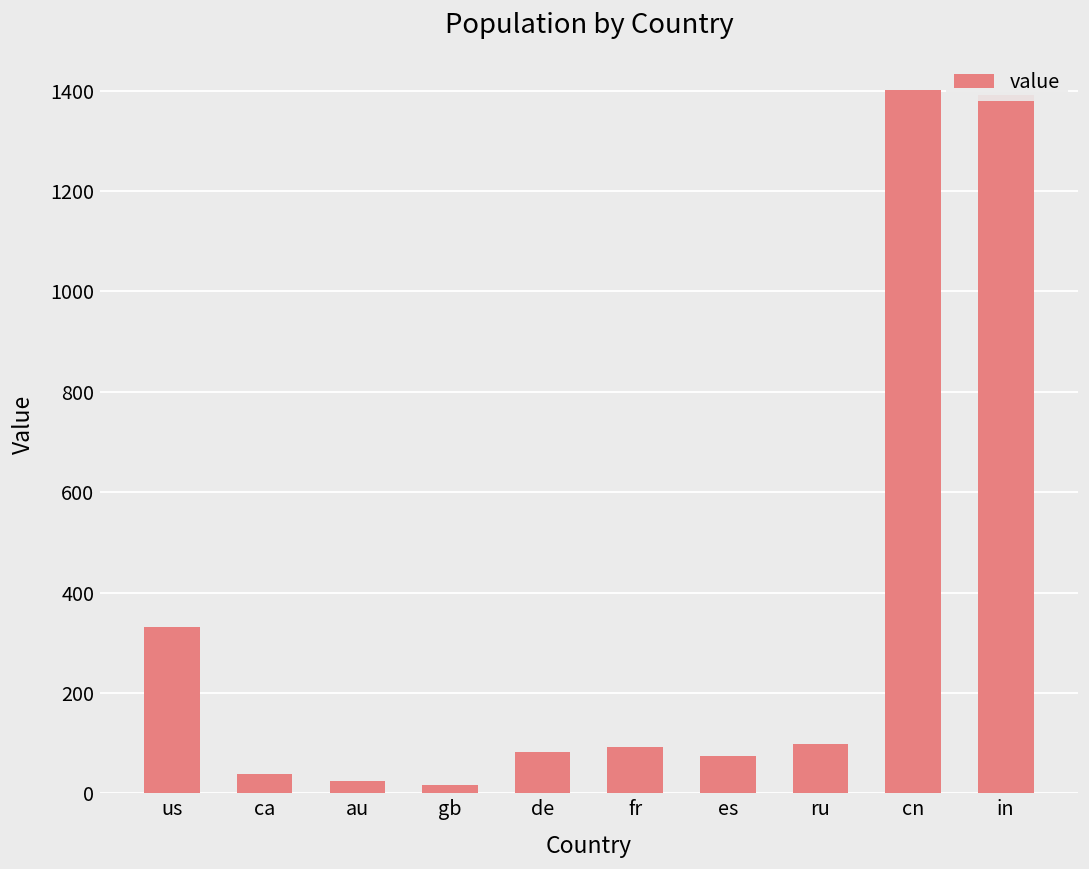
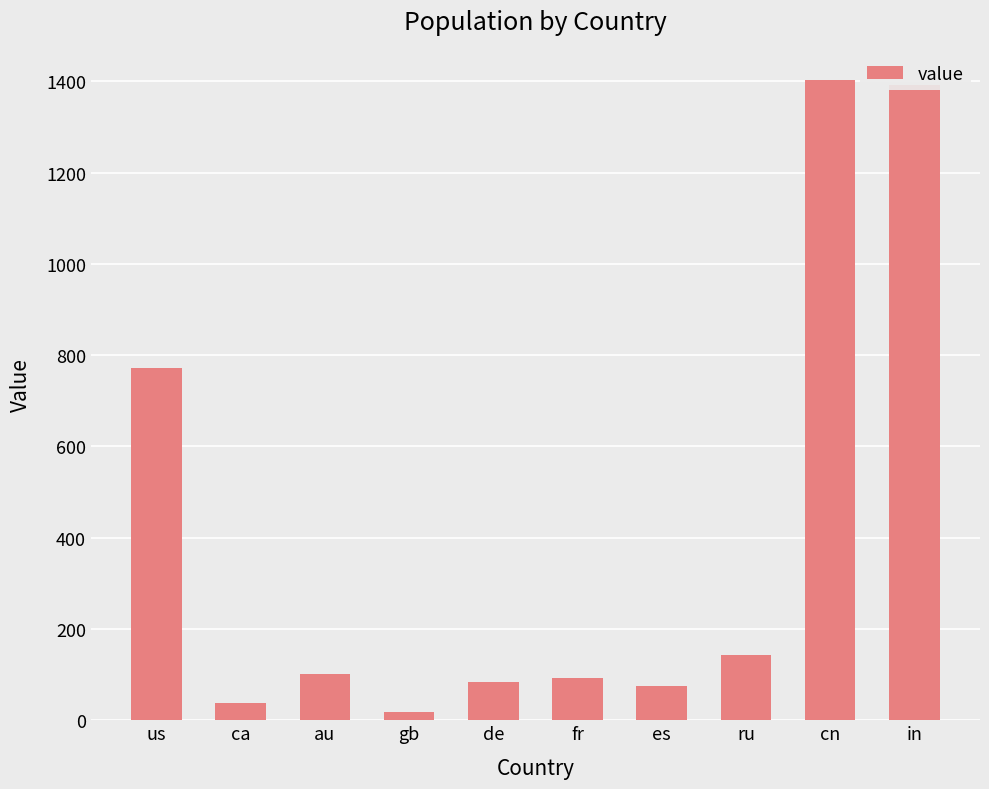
us: 330 -> 770
au: 30 -> 100
ru: 100 -> 140
